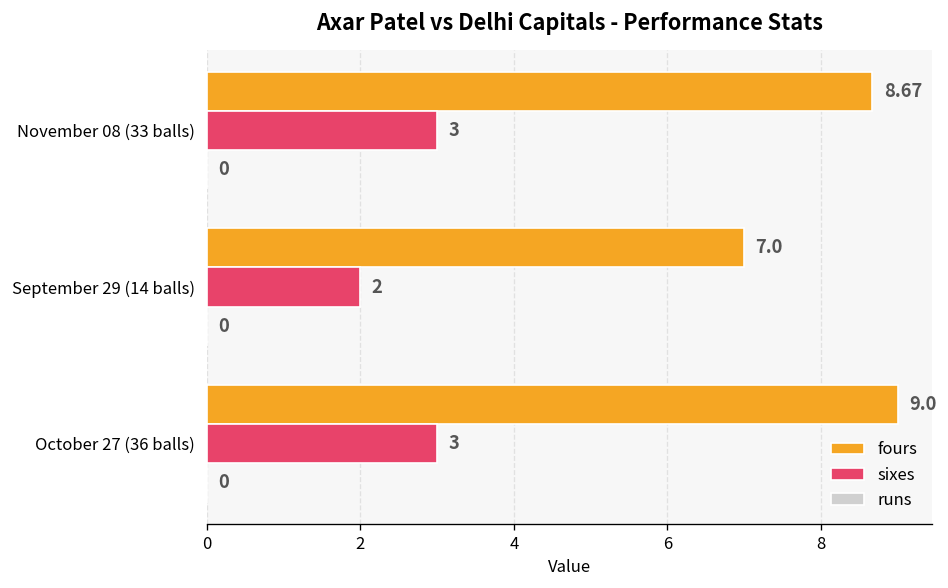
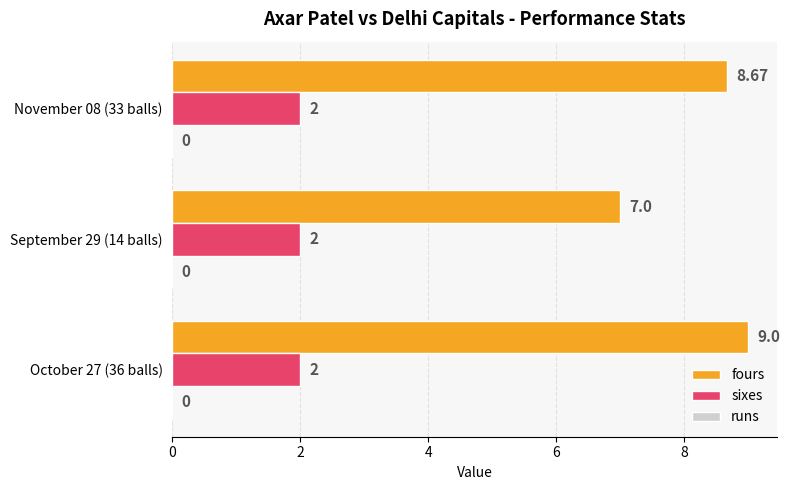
sixes, November 08 (33 balls): 3 -> 2
sixes, October 27 (36 balls): 3 -> 2
